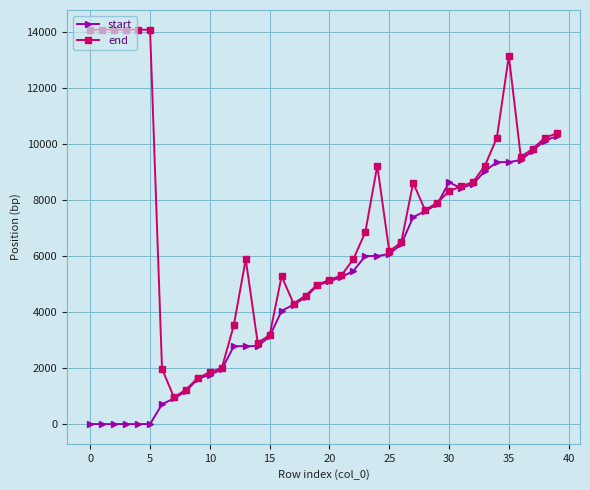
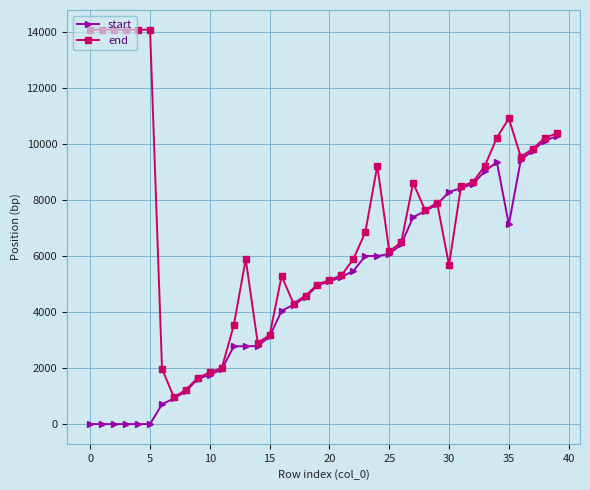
start, 30: 8600 -> 8300
end, 30: 8300 -> 5700
start, 35: 9300 -> 7100
end, 35: 13100 -> 10900
